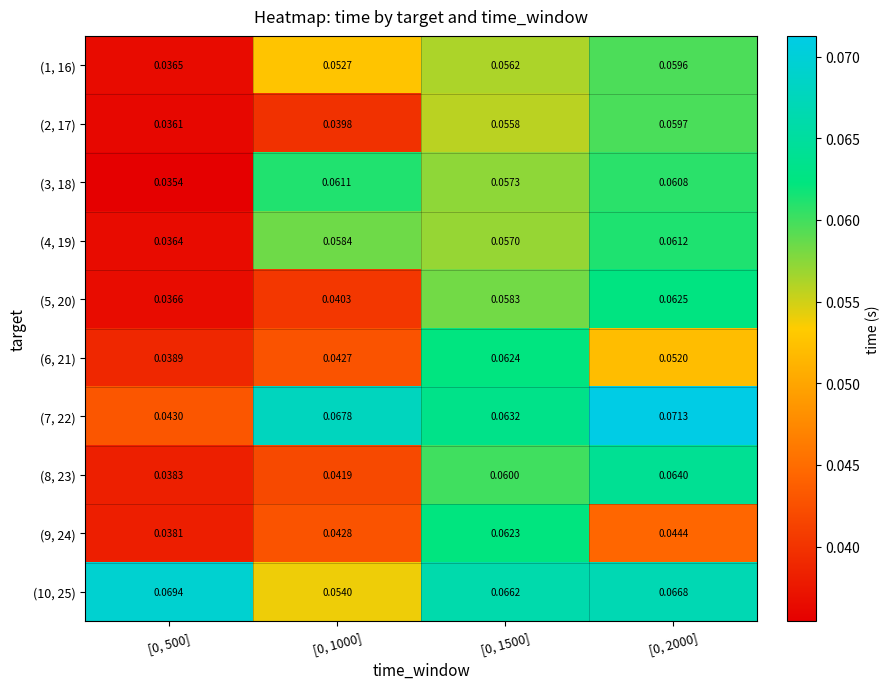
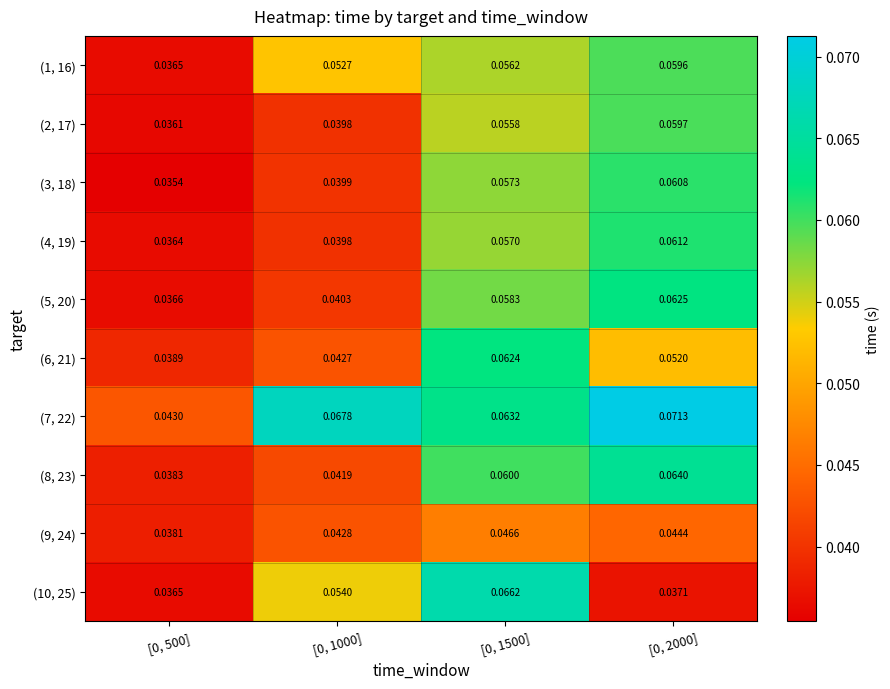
(3, 18), [0, 1000]: 0.0611 -> 0.0399
(4, 19), [0, 1000]: 0.0584 -> 0.0398
(9, 24), [0, 1500]: 0.0623 -> 0.0466
(10, 25), [0, 500]: 0.0694 -> 0.0365
(10, 25), [0, 2000]: 0.0668 -> 0.0371
